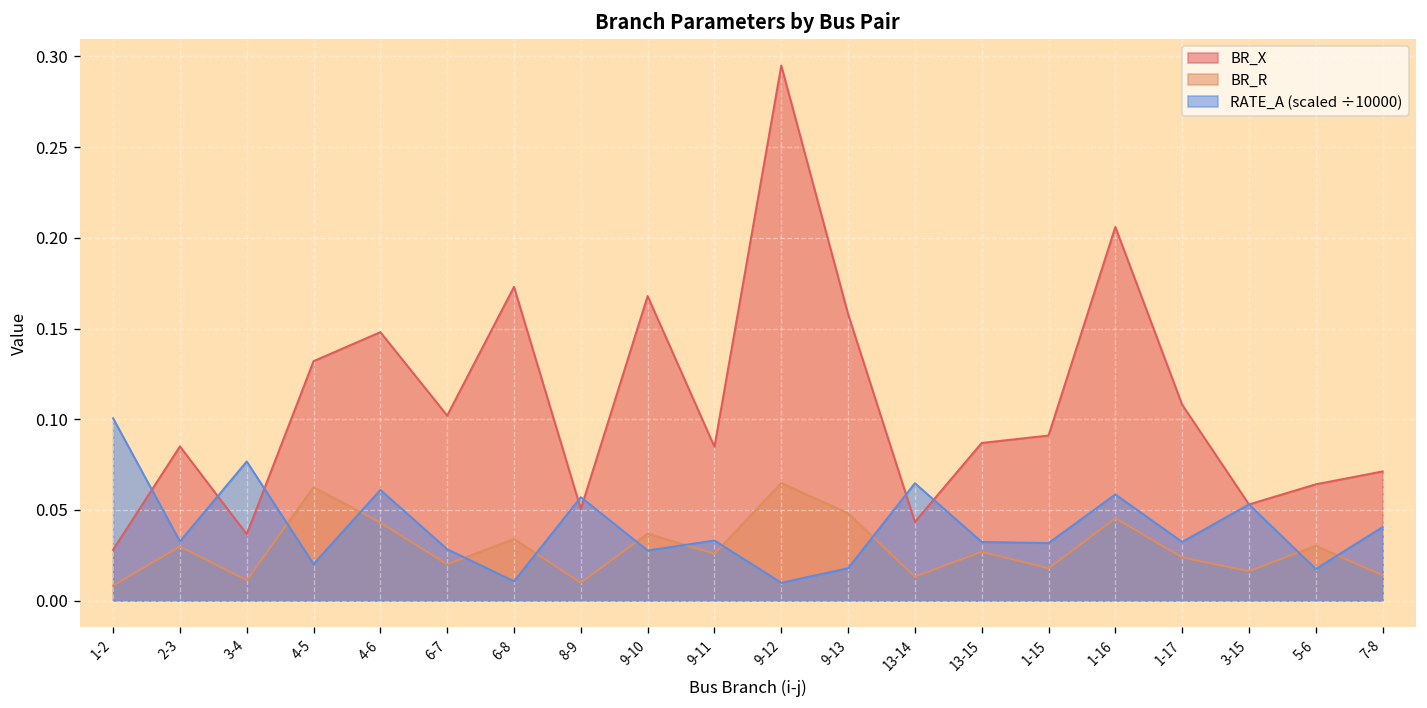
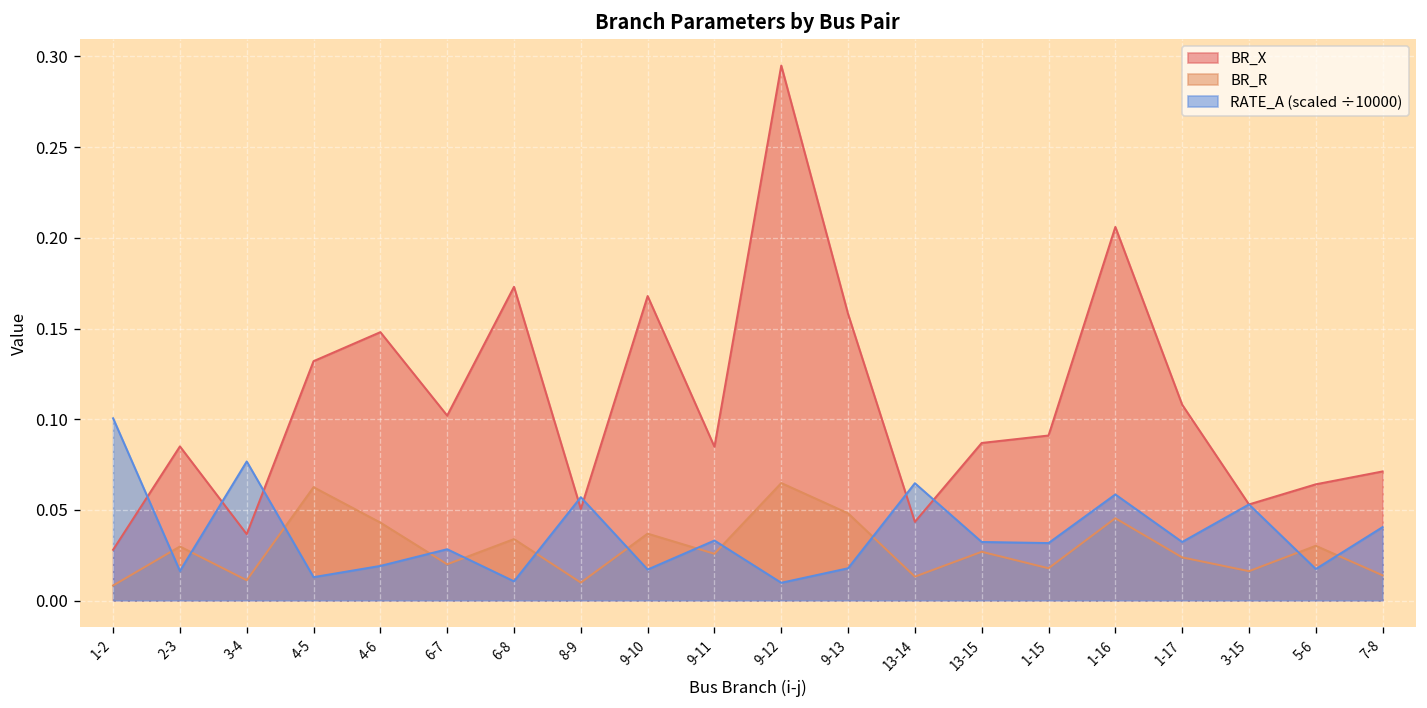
RATE_A (scaled ÷10000), 2-3: 0.033 -> 0.016
RATE_A (scaled ÷10000), 4-5: 0.020 -> 0.013
RATE_A (scaled ÷10000), 4-6: 0.061 -> 0.019
RATE_A (scaled ÷10000), 9-10: 0.028 -> 0.017
